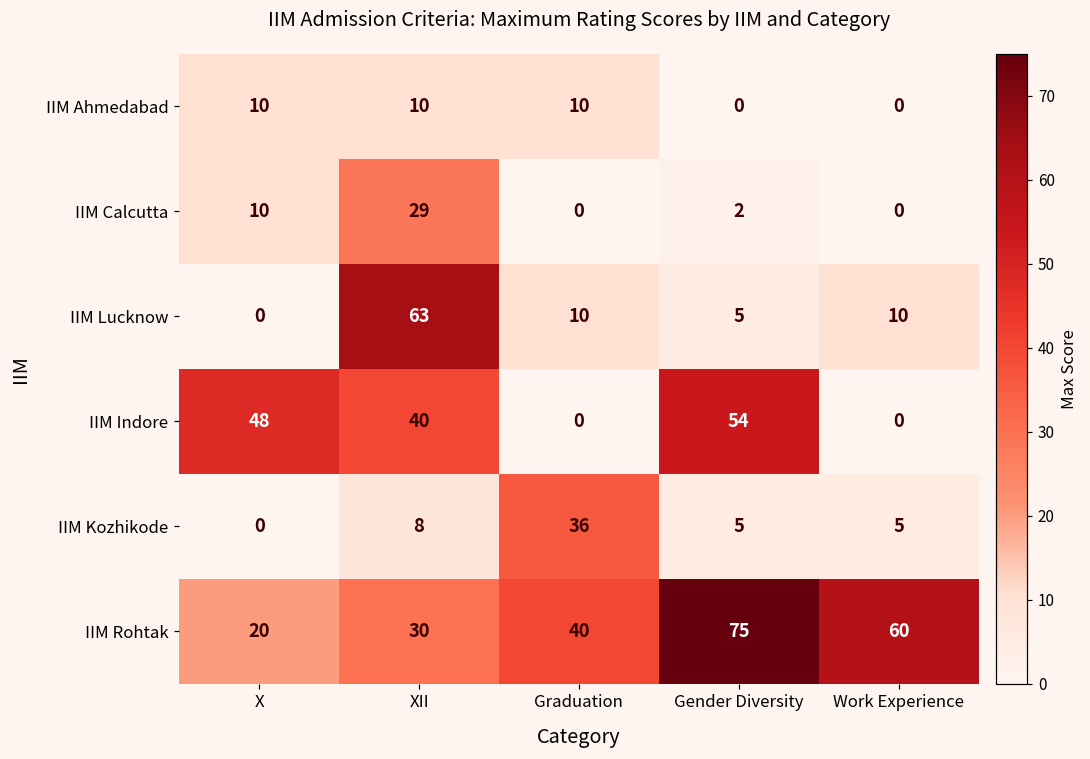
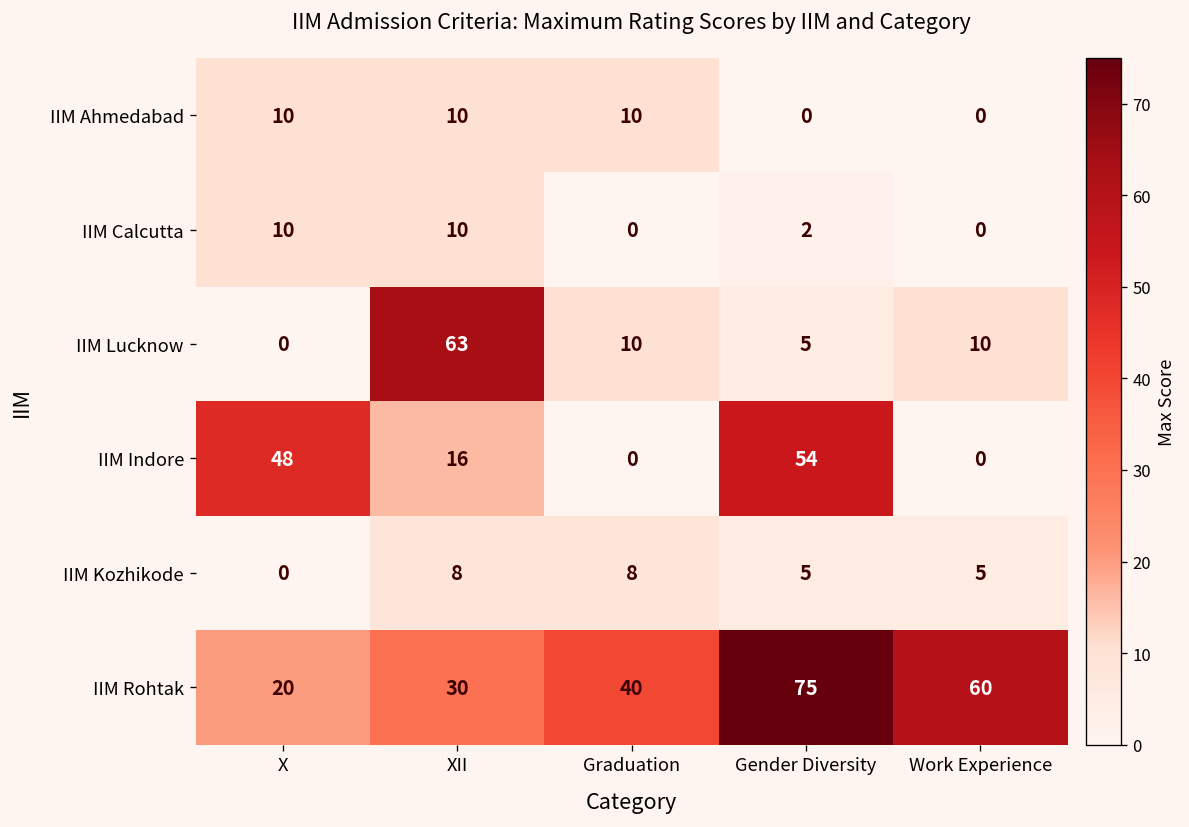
IIM Calcutta, XII: 29 -> 10
IIM Indore, XII: 40 -> 16
IIM Kozhikode, Graduation: 36 -> 8
